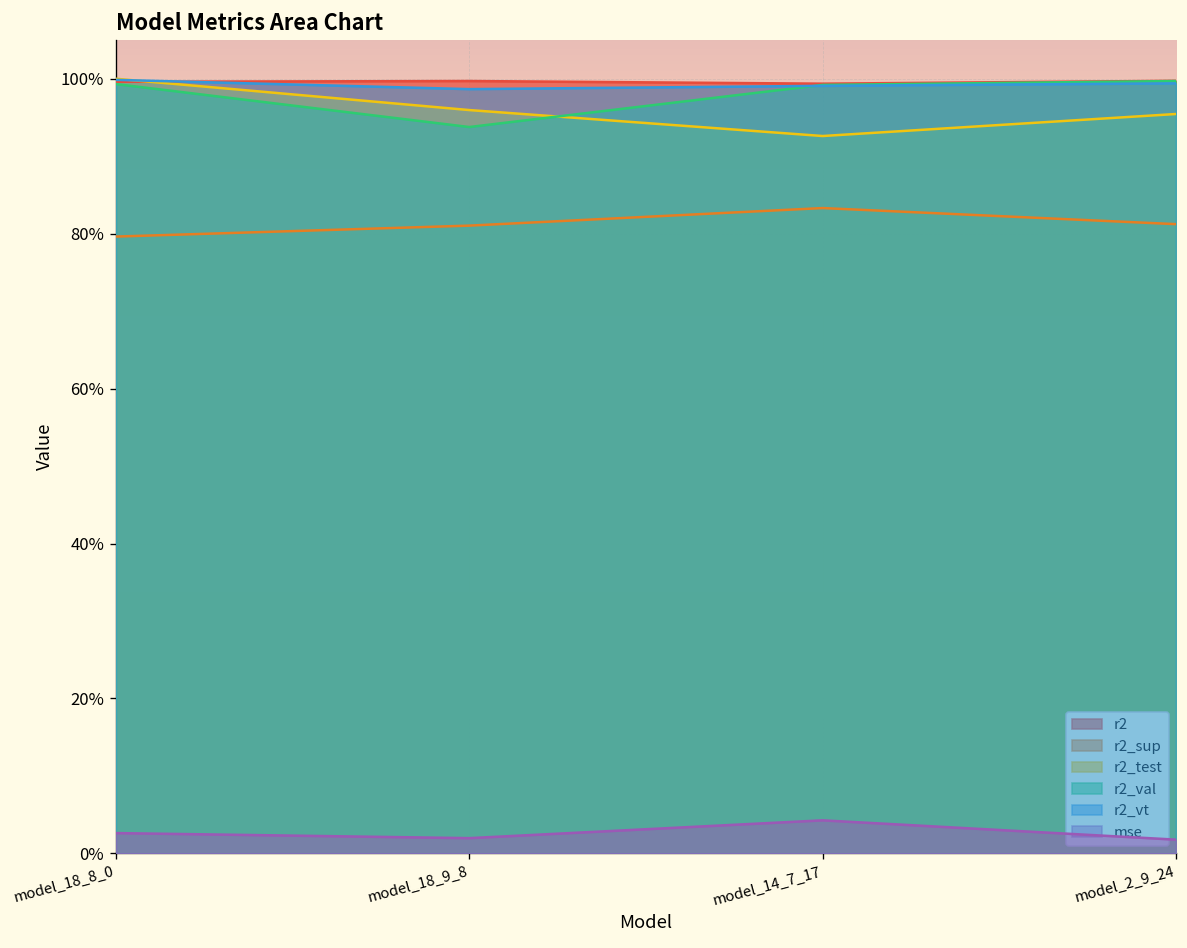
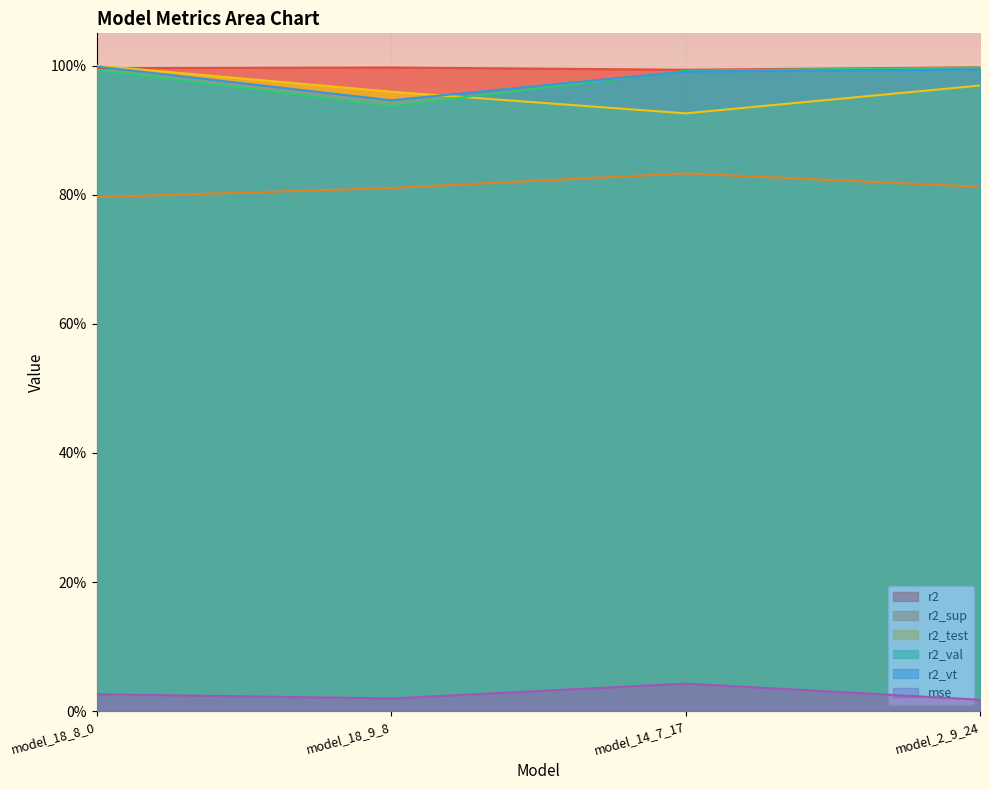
r2_vt, model_18_9_8: 99% -> 95%
r2_test, model_2_9_24: 95% -> 97%
